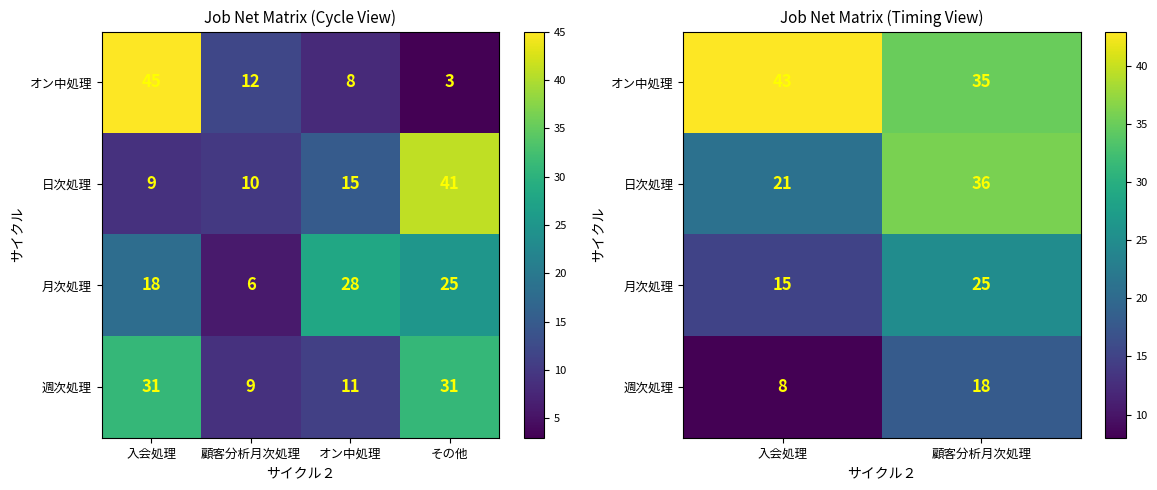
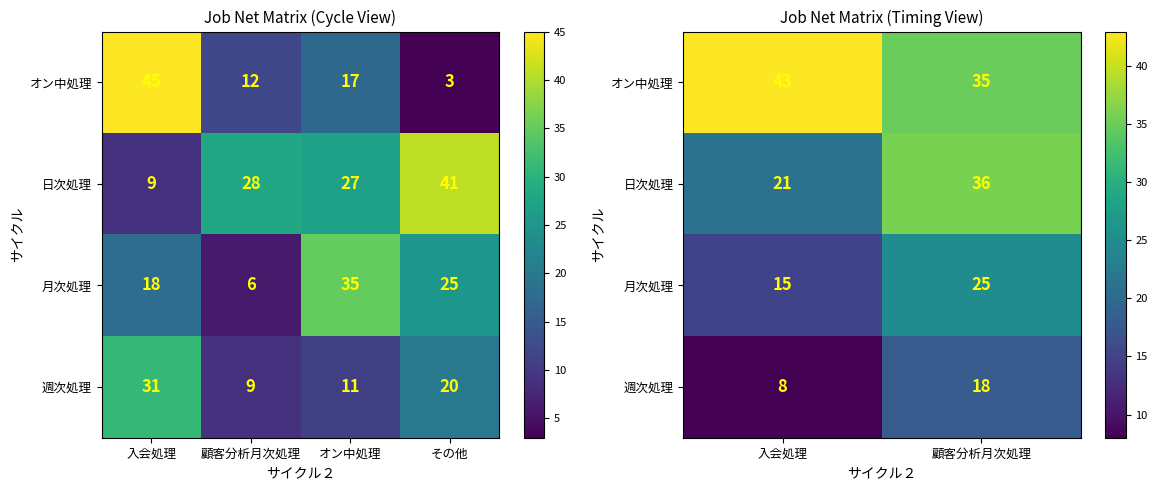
Job Net Matrix (Cycle View), オン中処理, オン中処理: 8 -> 17
Job Net Matrix (Cycle View), 日次処理, 顧客分析月次処理: 10 -> 28
Job Net Matrix (Cycle View), 日次処理, オン中処理: 15 -> 27
Job Net Matrix (Cycle View), 月次処理, オン中処理: 28 -> 35
Job Net Matrix (Cycle View), 週次処理, その他: 31 -> 20
